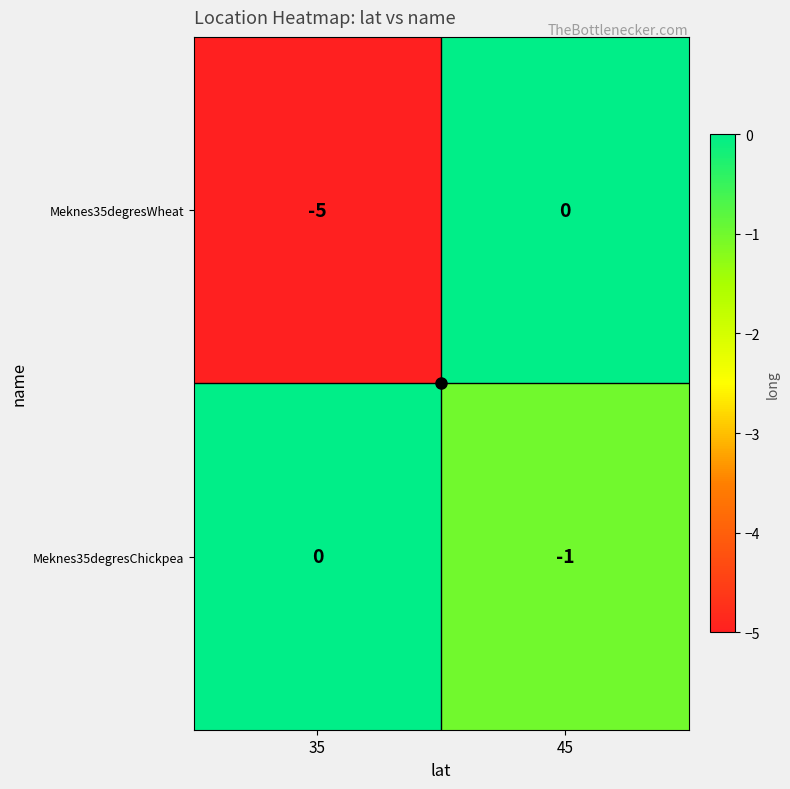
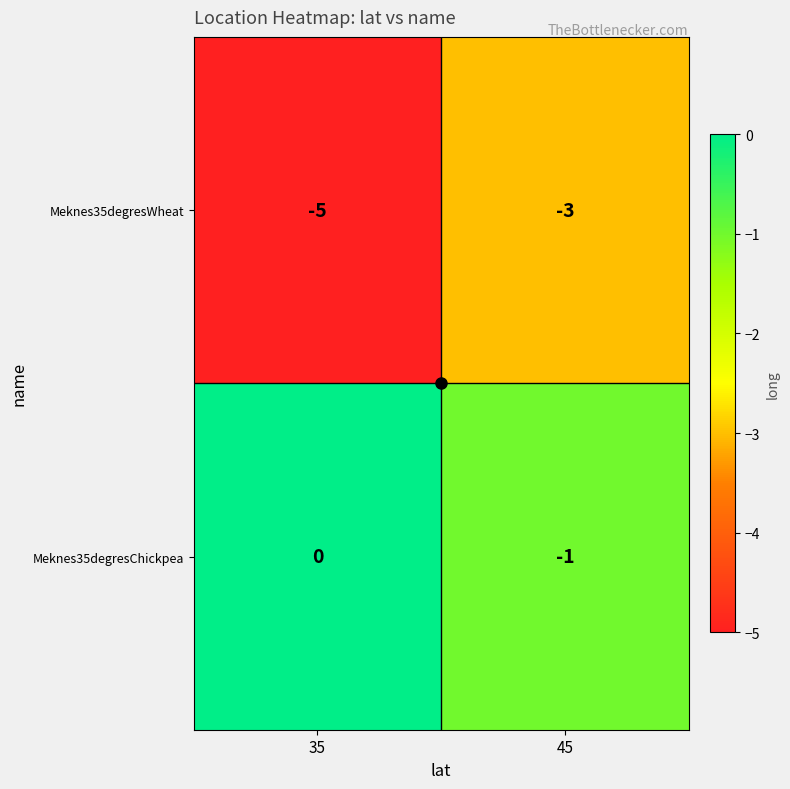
Meknes35degresWheat, 45: 0 -> -3
